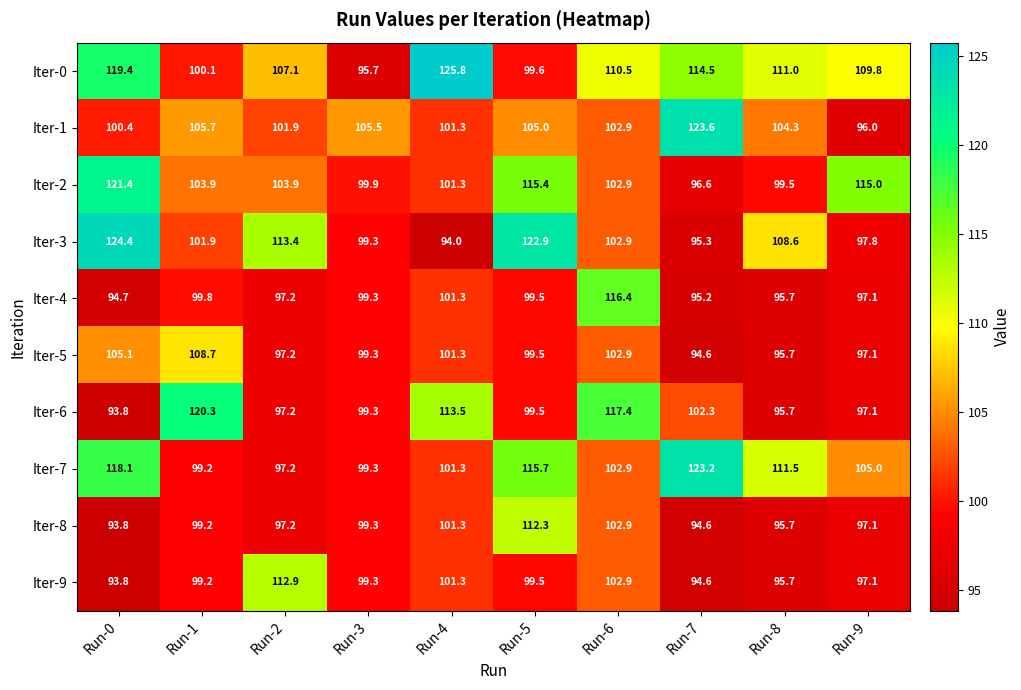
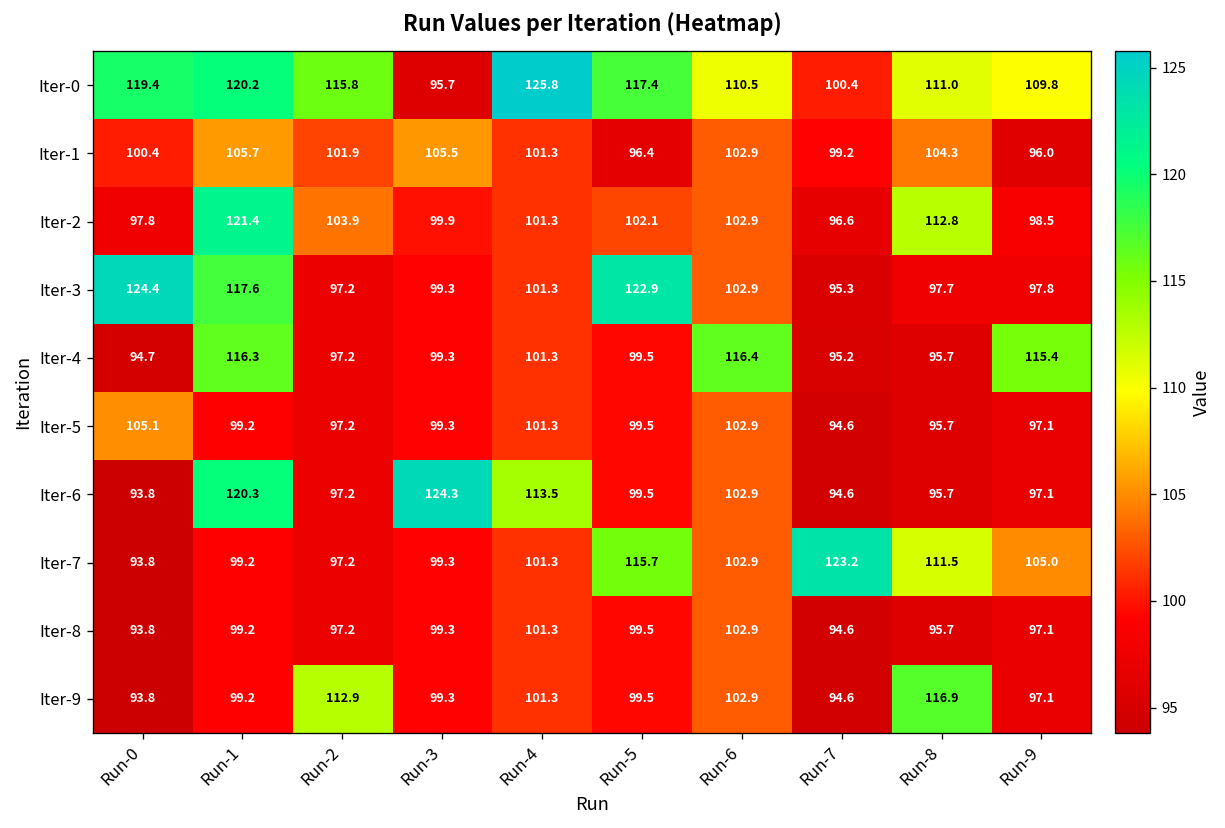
Iter-0, Run-1: 100.1 -> 120.2
Iter-0, Run-2: 107.1 -> 115.8
Iter-0, Run-5: 99.6 -> 117.4
Iter-0, Run-7: 114.5 -> 100.4
Iter-1, Run-5: 105.0 -> 96.4
Iter-1, Run-7: 123.6 -> 99.2
Iter-2, Run-0: 121.4 -> 97.8
Iter-2, Run-1: 103.9 -> 121.4
Iter-2, Run-5: 115.4 -> 102.1
Iter-2, Run-8: 99.5 -> 112.8
Iter-2, Run-9: 115.0 -> 98.5
Iter-3, Run-1: 101.9 -> 117.6
Iter-3, Run-2: 113.4 -> 97.2
Iter-3, Run-4: 94.0 -> 101.3
Iter-3, Run-8: 108.6 -> 97.7
Iter-4, Run-1: 99.8 -> 116.3
Iter-4, Run-9: 97.1 -> 115.4
Iter-5, Run-1: 108.7 -> 99.2
Iter-6, Run-3: 99.3 -> 124.3
Iter-6, Run-6: 117.4 -> 102.9
Iter-6, Run-7: 102.3 -> 94.6
Iter-7, Run-0: 118.1 -> 93.8
Iter-8, Run-5: 112.3 -> 99.5
Iter-9, Run-8: 95.7 -> 116.9
